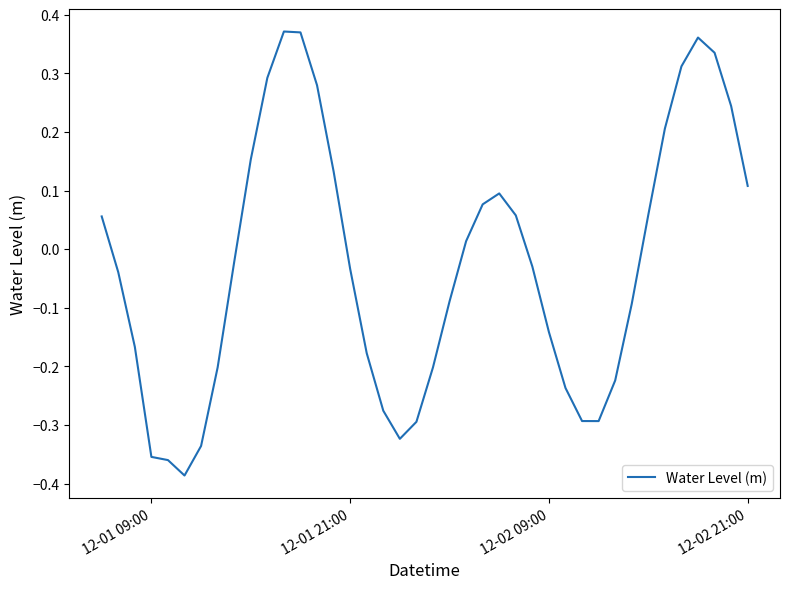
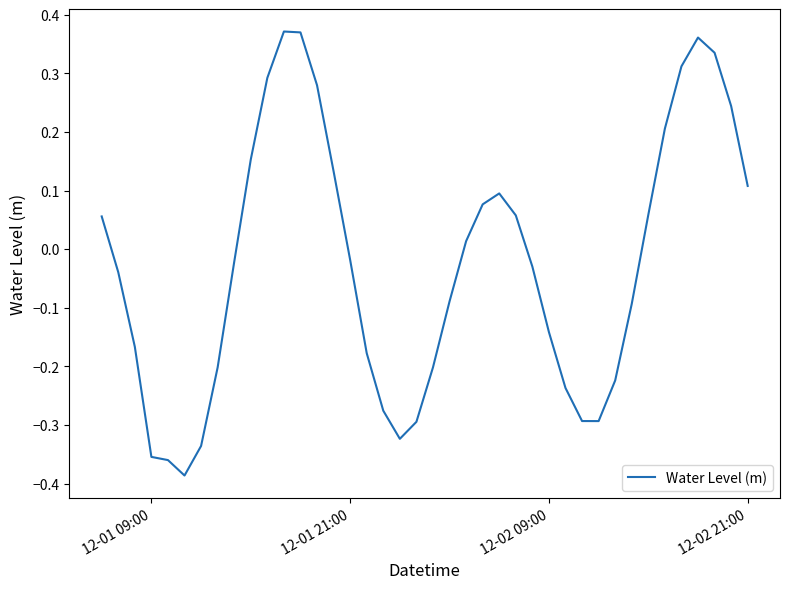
12-01 21:00: -0.03 -> -0.02
